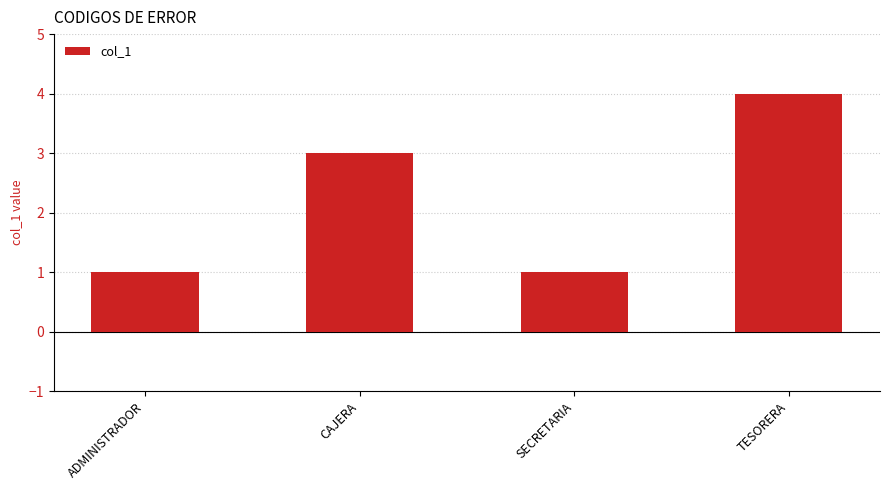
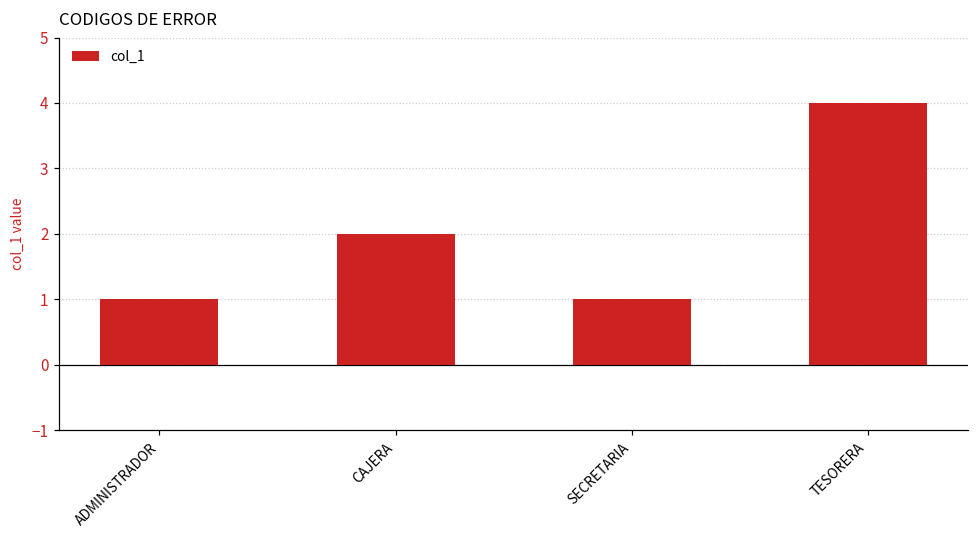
CAJERA: 3 -> 2
